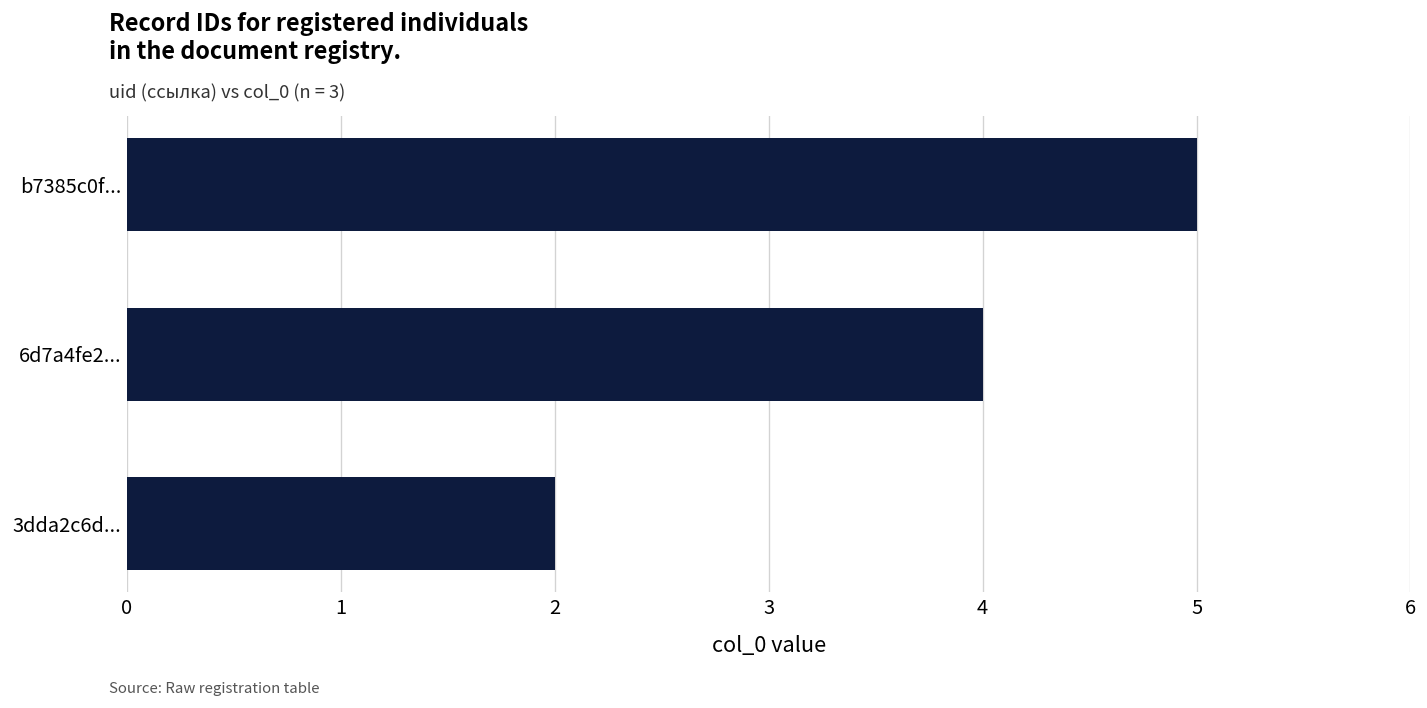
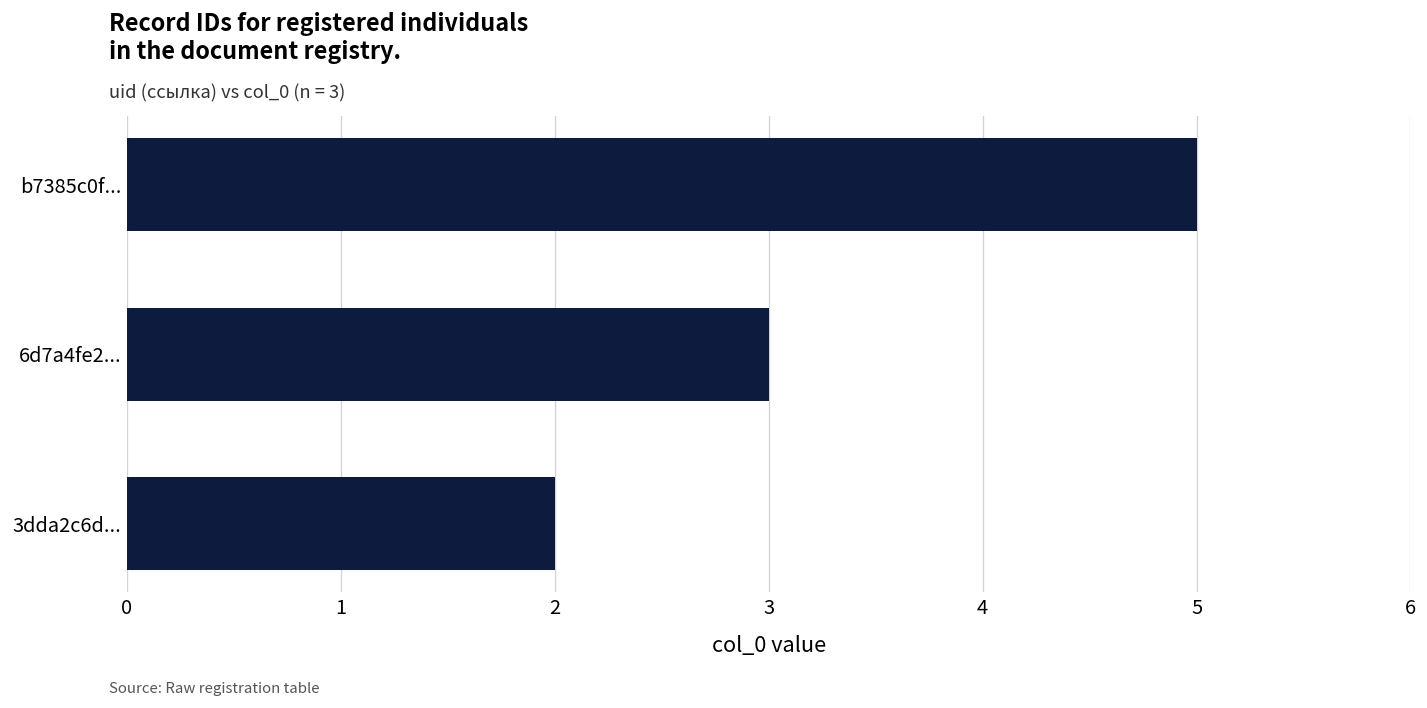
6d7a4fe2...: 4 -> 3
